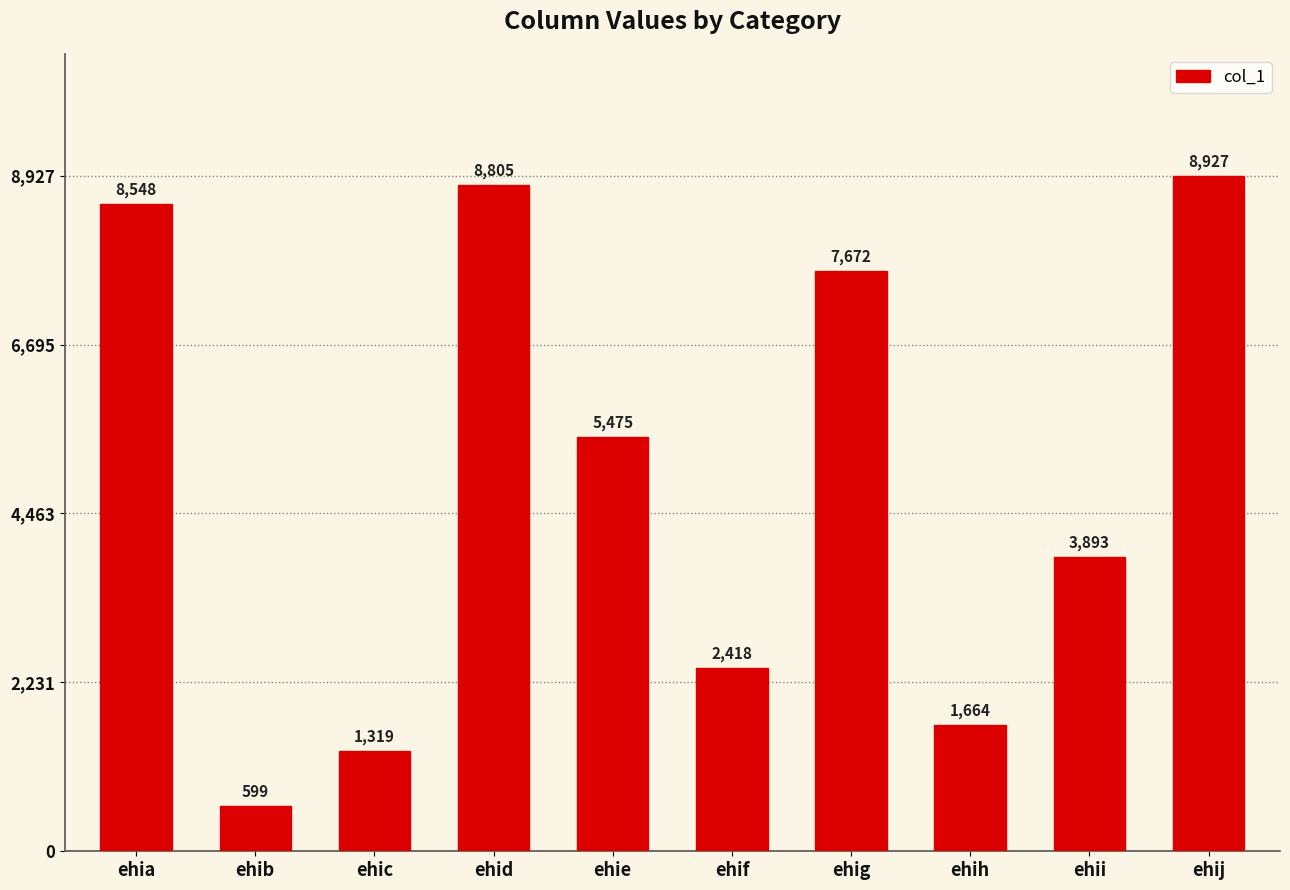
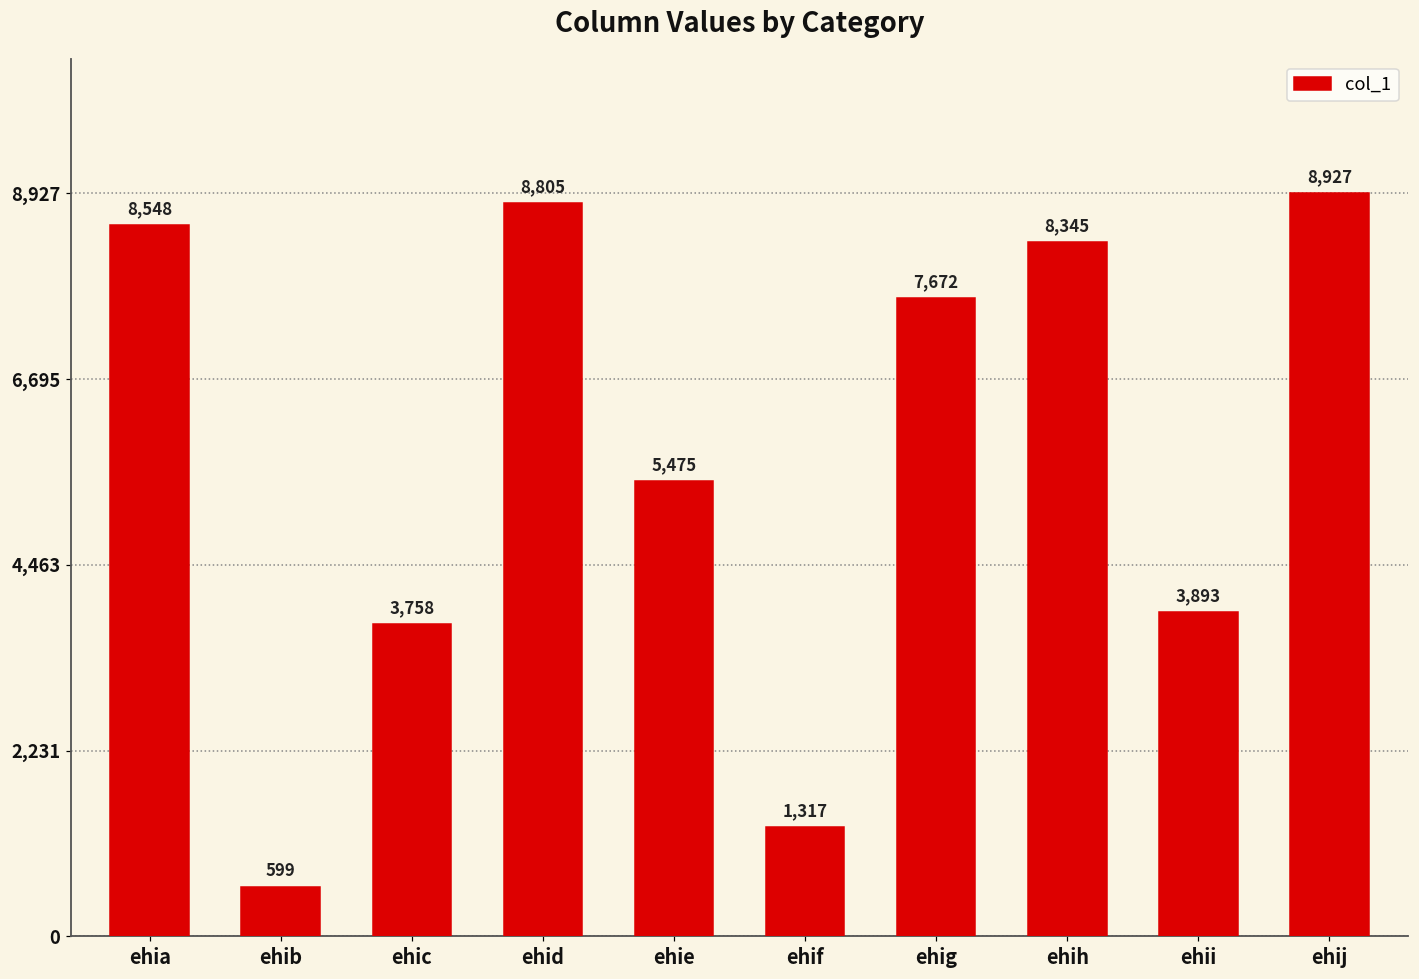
ehic: 1,319 -> 3,758
ehif: 2,418 -> 1,317
ehih: 1,664 -> 8,345
